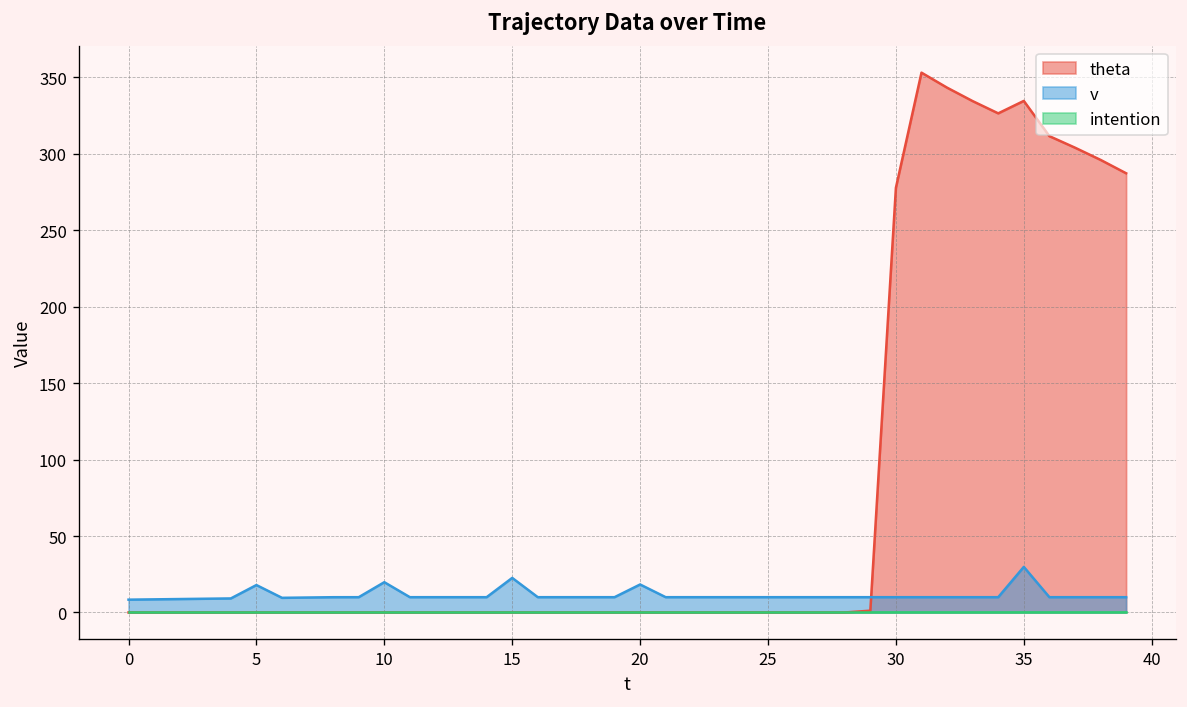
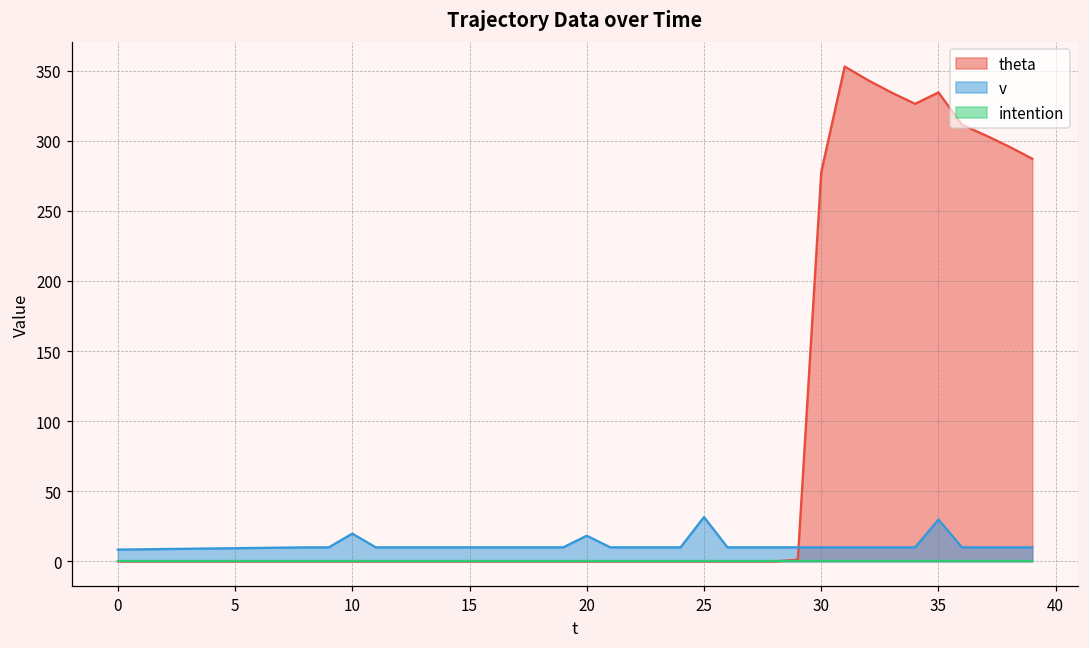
v, 5: 18 -> 9
v, 15: 23 -> 10
v, 25: 10 -> 32
